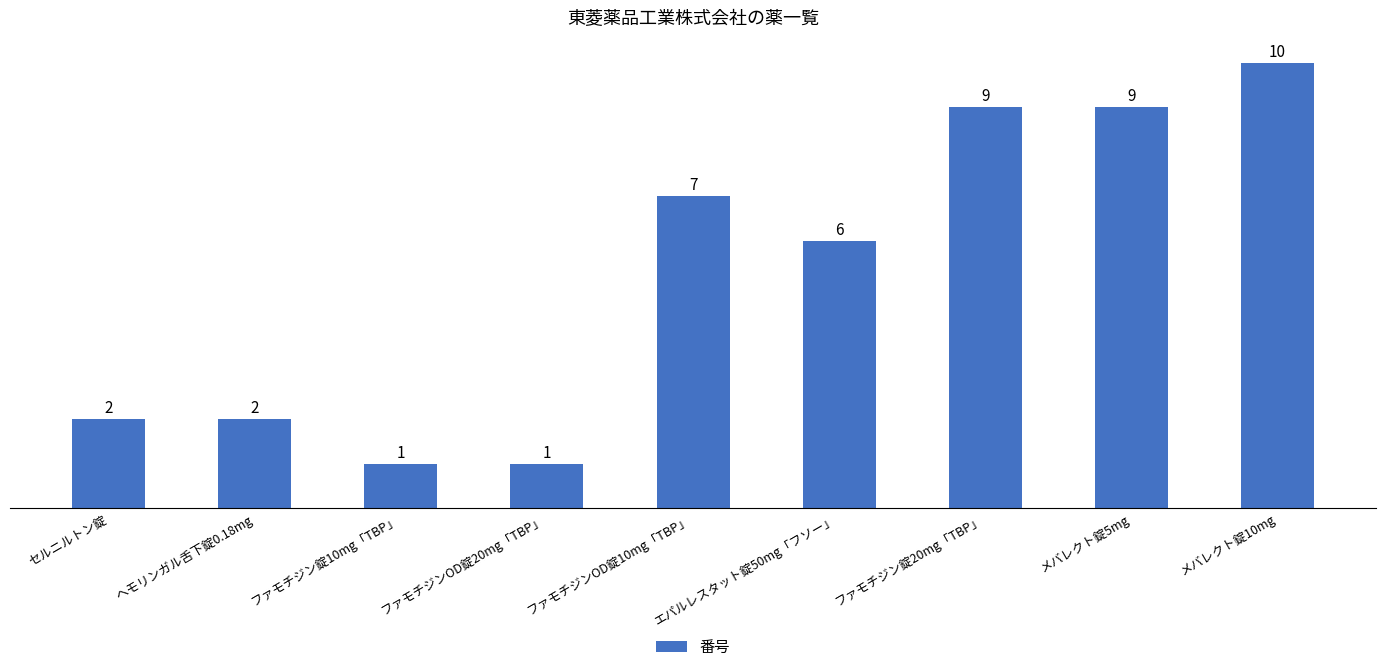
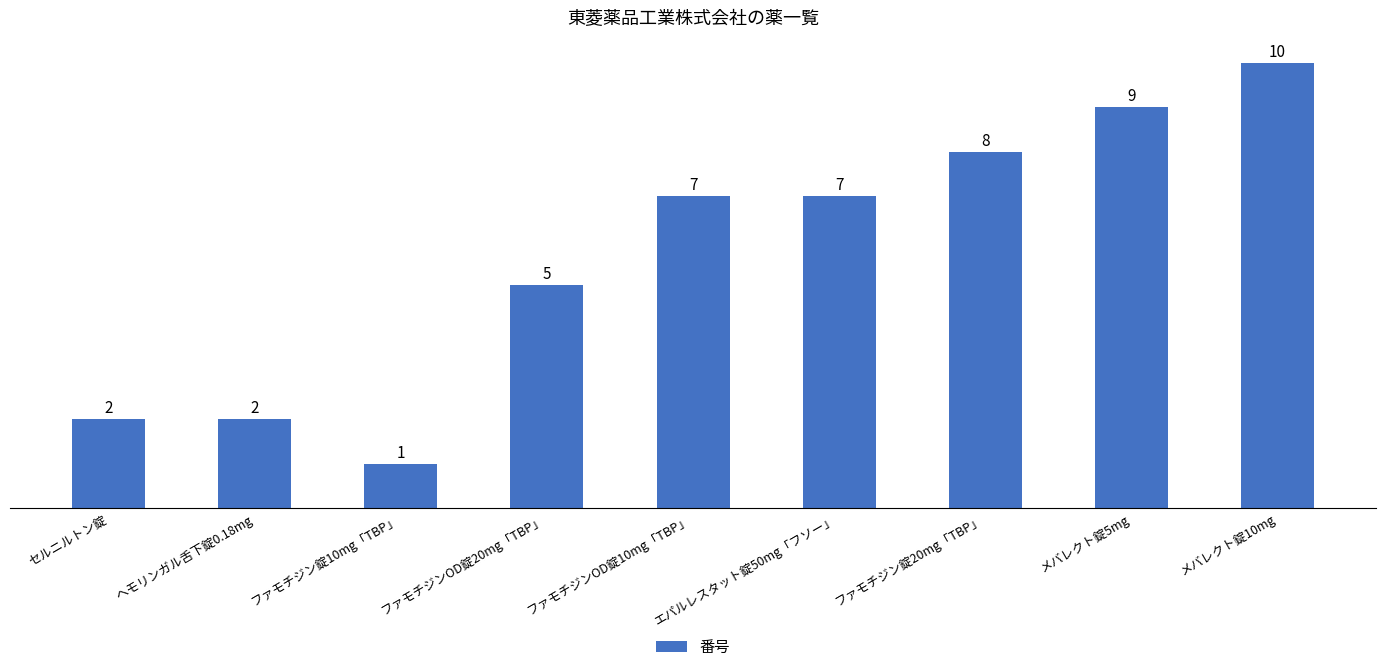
ファモチジンOD錠20mg「TBP」: 1 -> 5
エパルレスタット錠50mg「フソー」: 6 -> 7
ファモチジン錠20mg「TBP」: 9 -> 8
